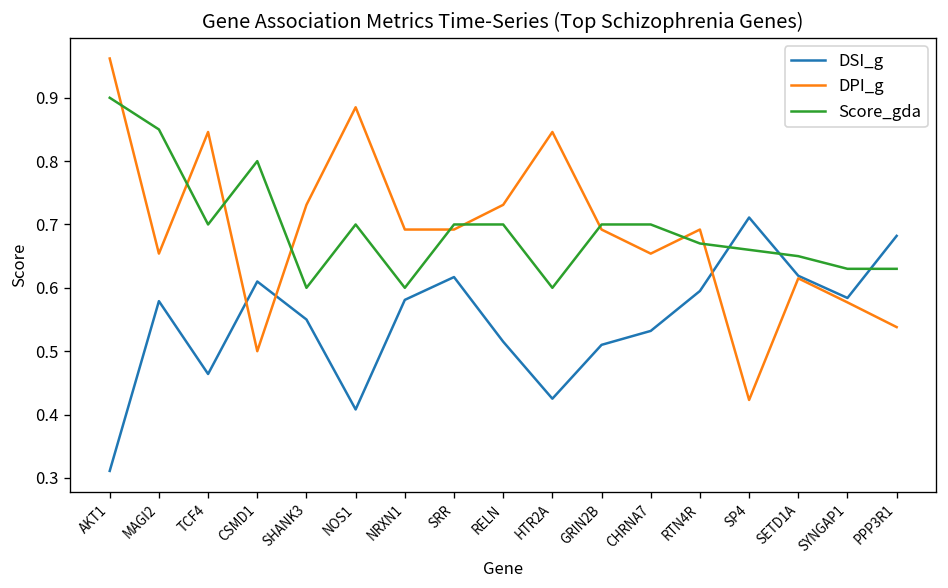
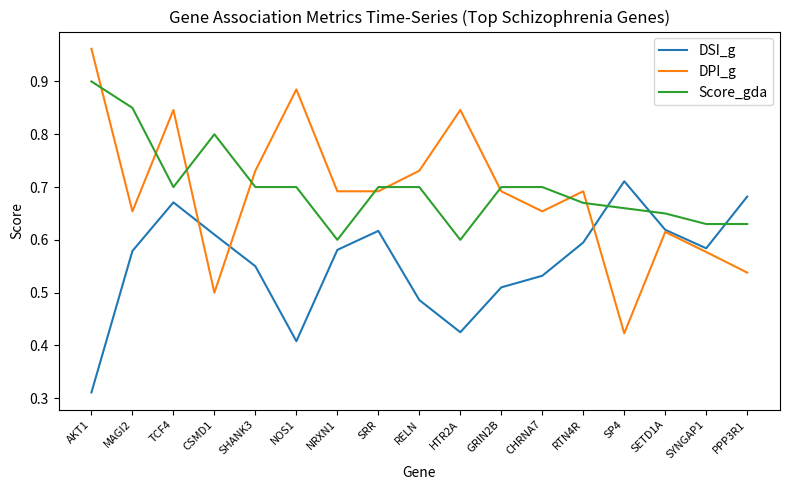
DSI_g, TCF4: 0.46 -> 0.67
Score_gda, SHANK3: 0.6 -> 0.7
DSI_g, RELN: 0.52 -> 0.49
